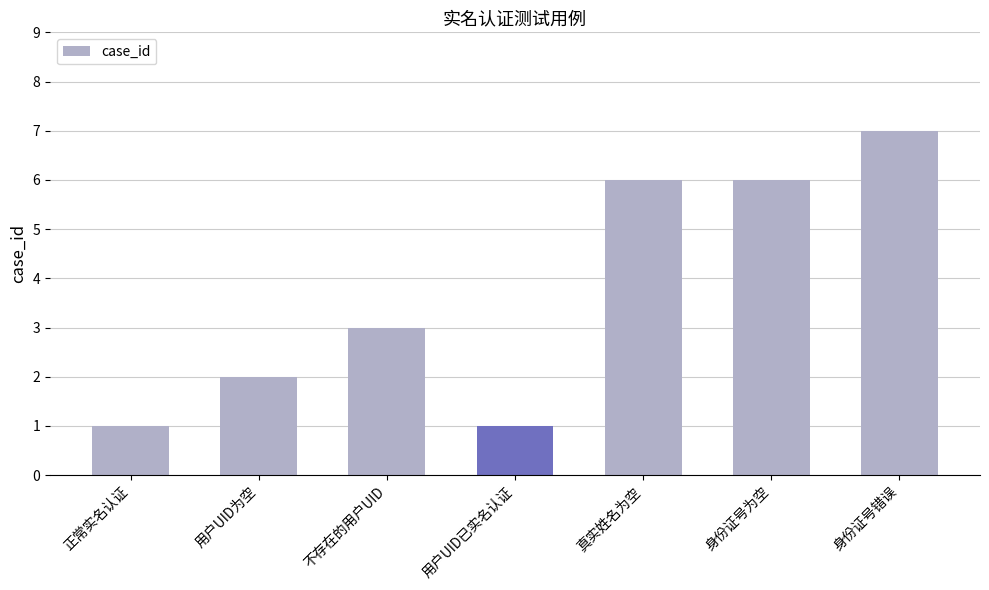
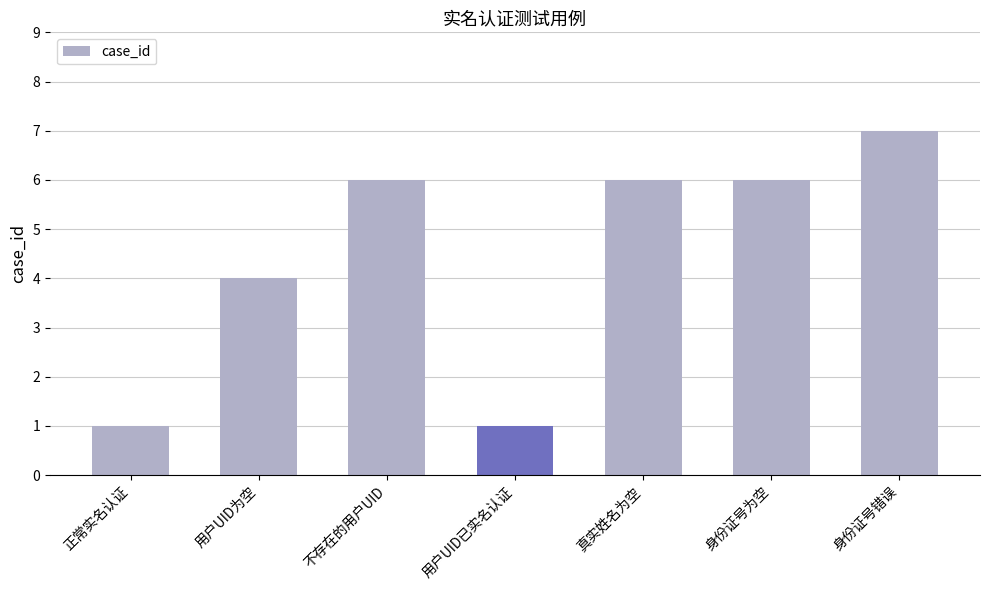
用户UID为空: 2 -> 4
不存在的用户UID: 3 -> 6
